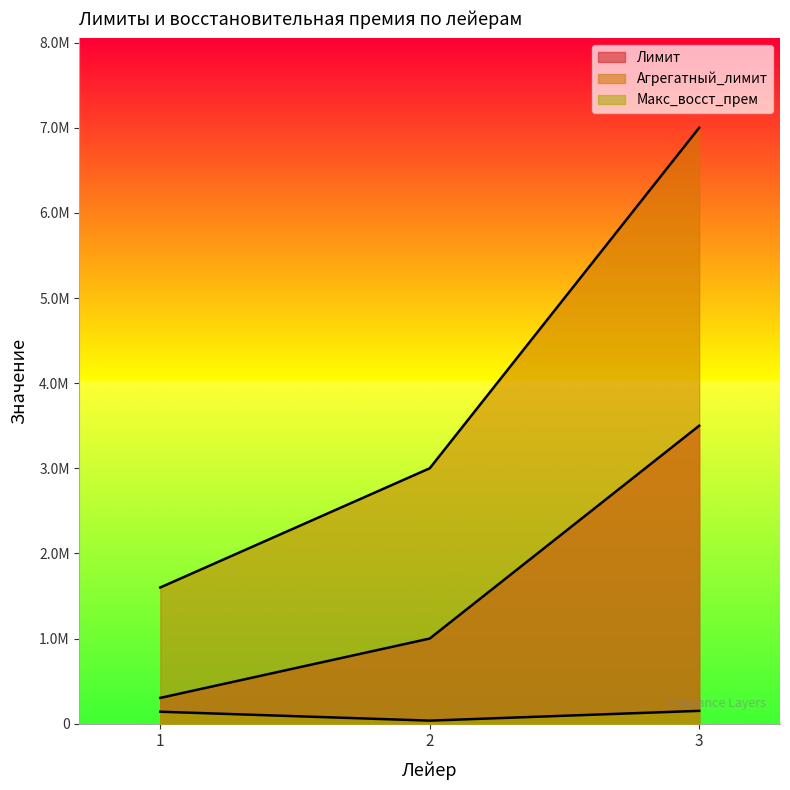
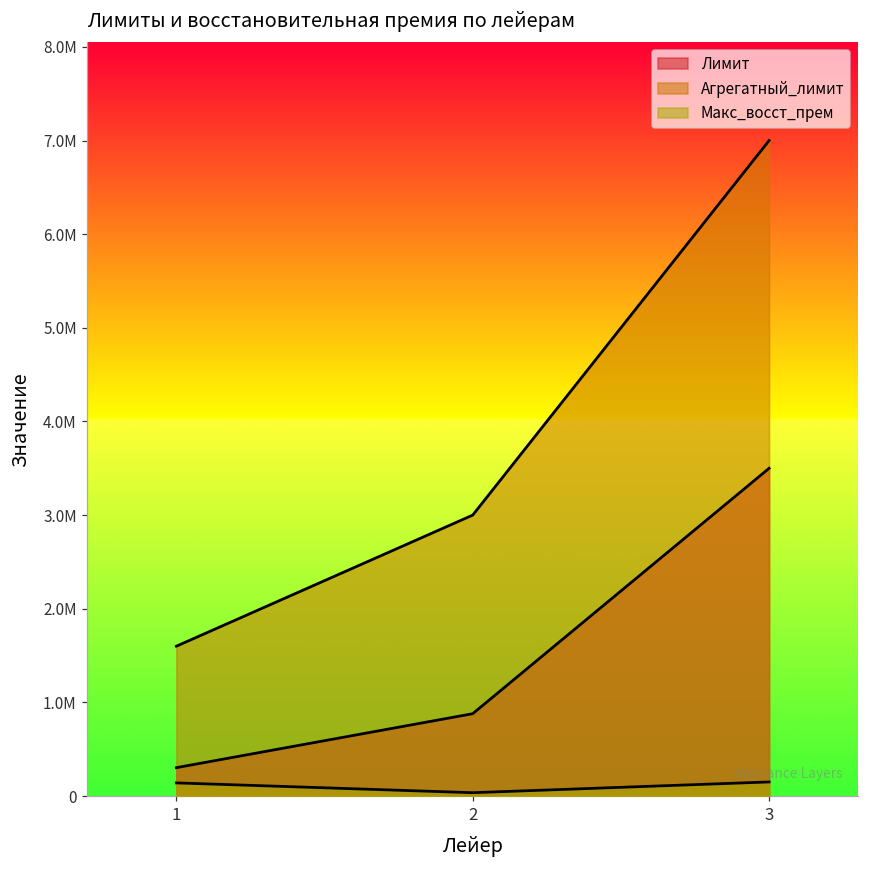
Лимит, 2: 1000000 -> 900000
